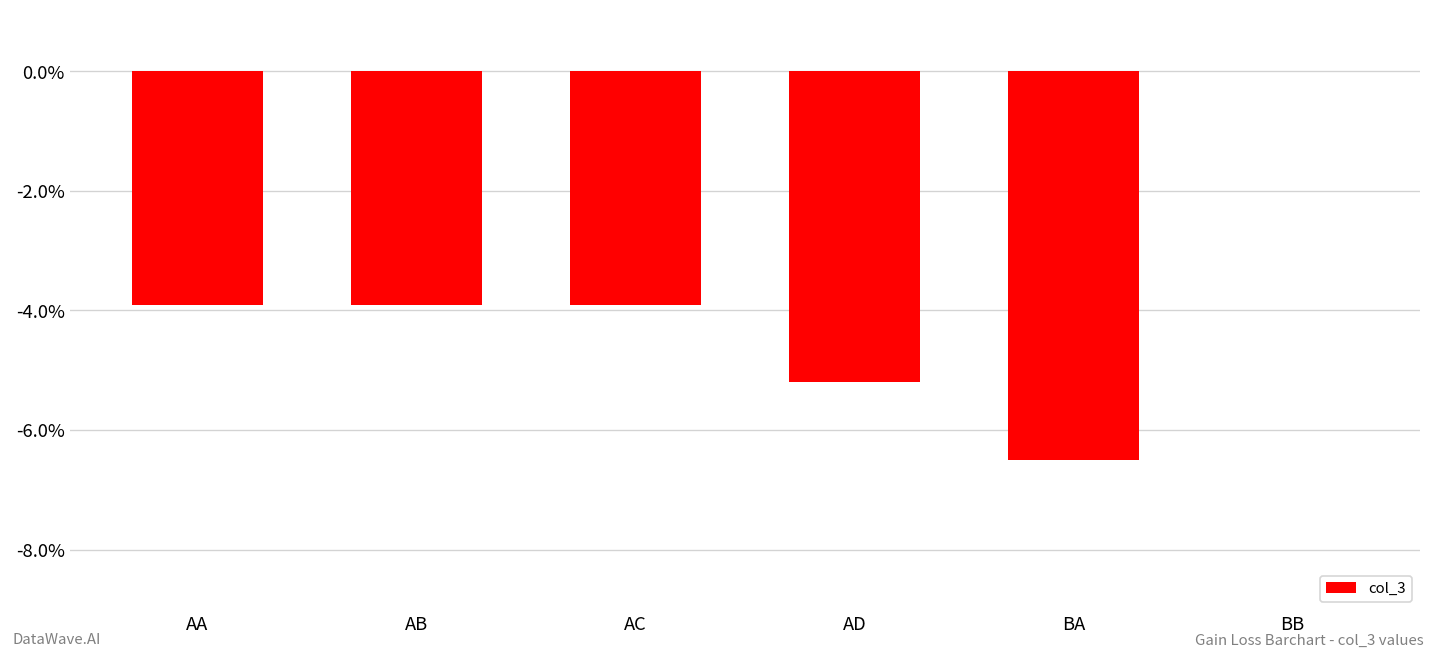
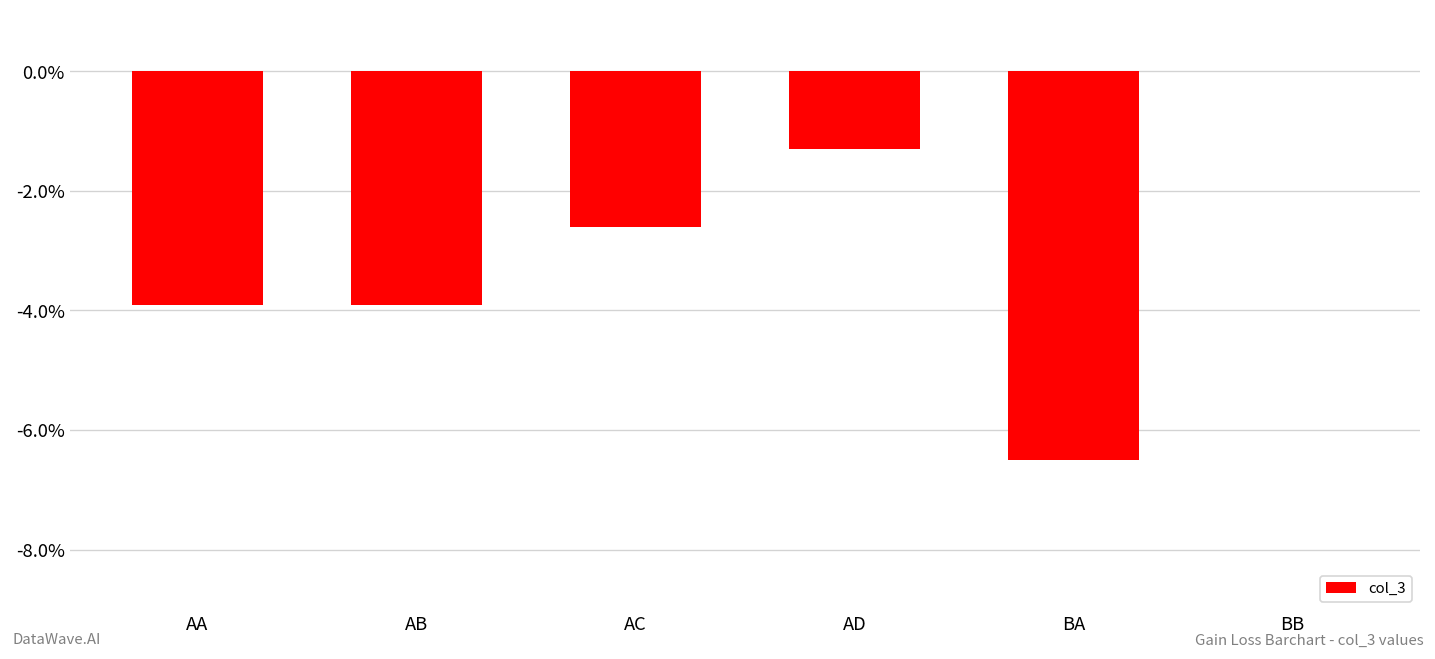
AC: -3.9% -> -2.6%
AD: -5.2% -> -1.3%
